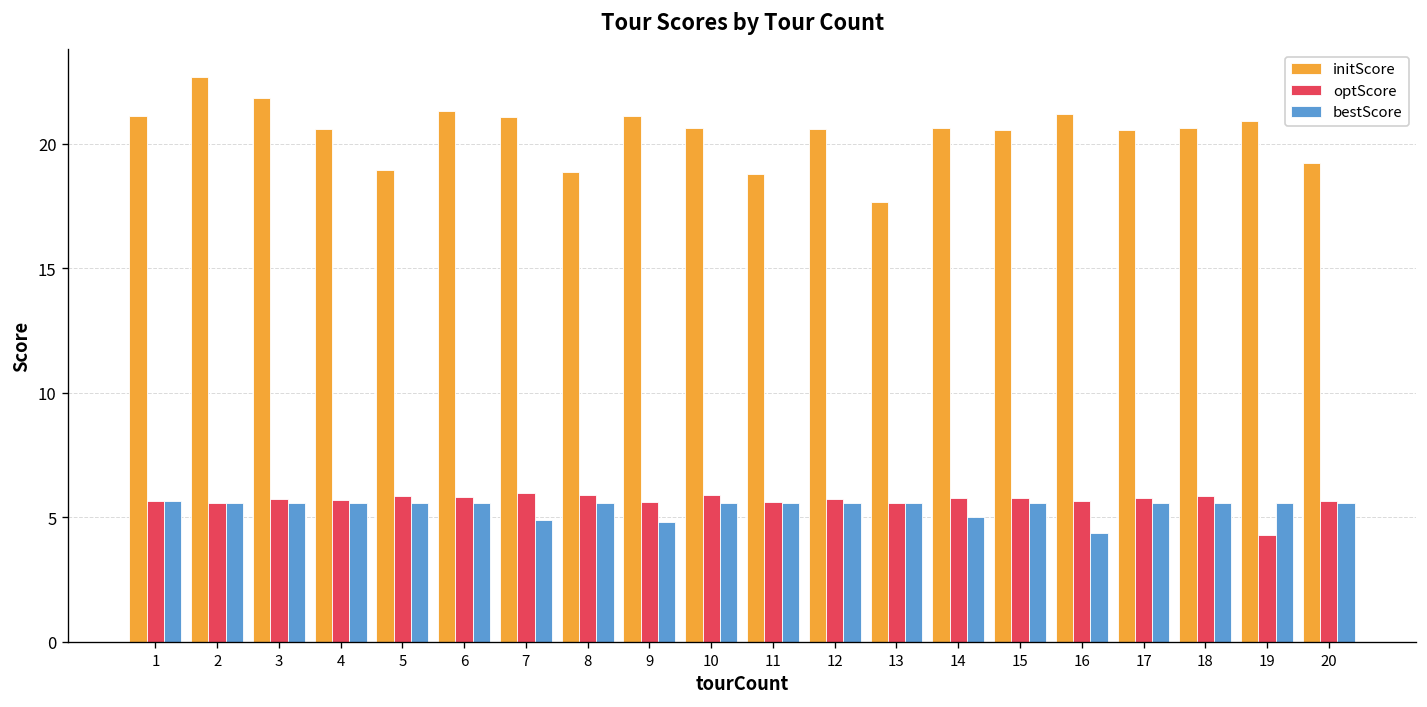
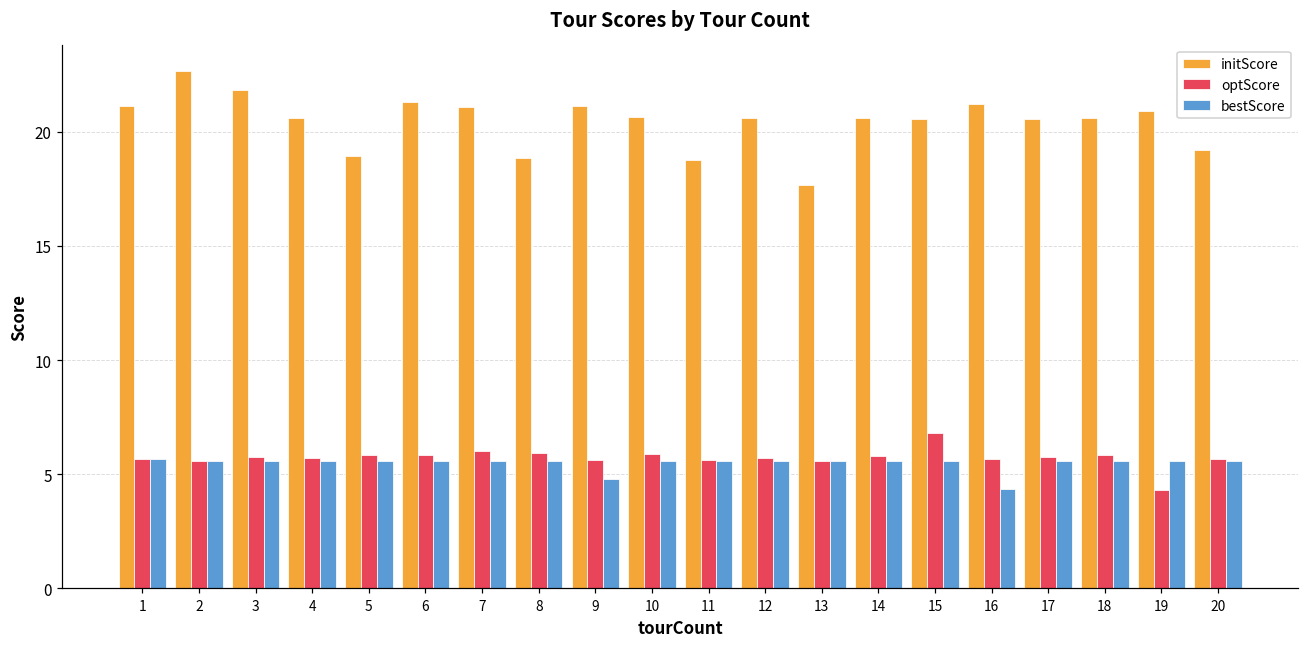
bestScore, 7: 4.9 -> 5.6
bestScore, 14: 5.0 -> 5.6
optScore, 15: 5.8 -> 6.8
